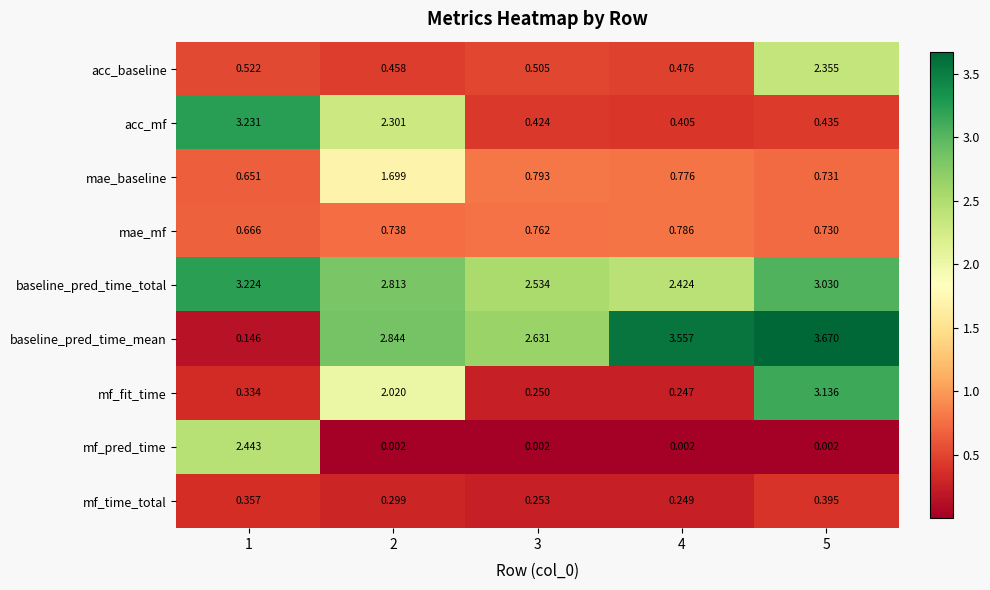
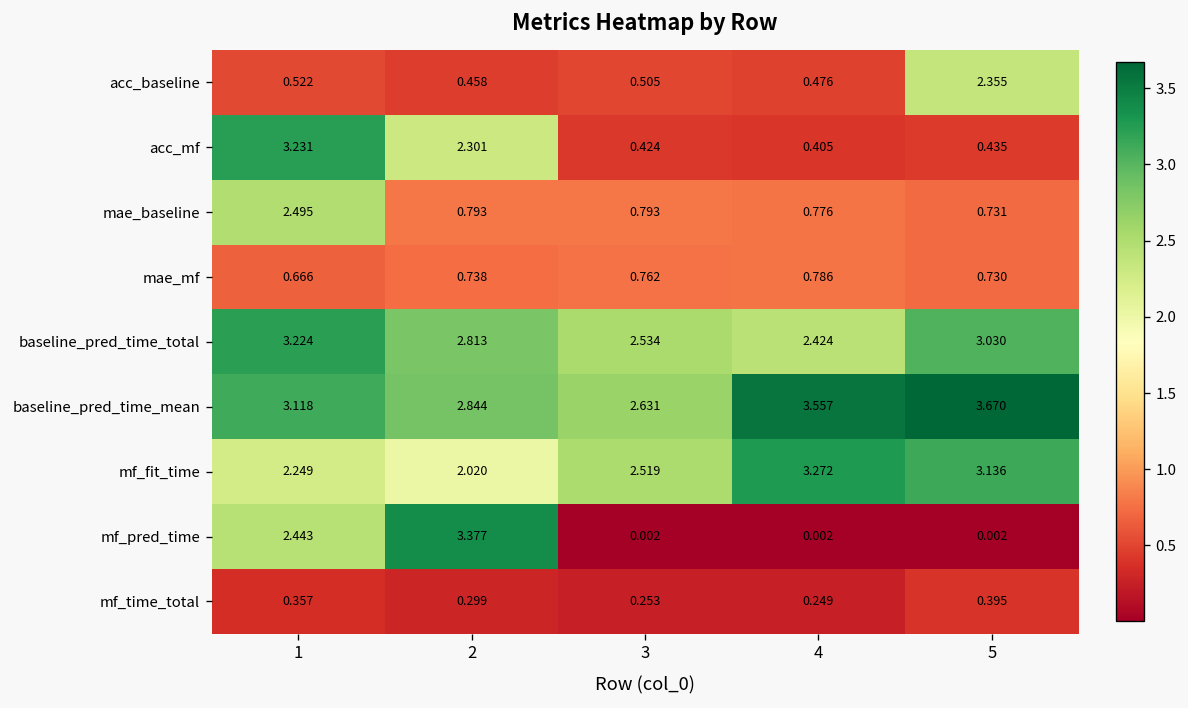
mae_baseline, 1: 0.651 -> 2.495
mae_baseline, 2: 1.699 -> 0.793
baseline_pred_time_mean, 1: 0.146 -> 3.118
mf_fit_time, 1: 0.334 -> 2.249
mf_fit_time, 3: 0.250 -> 2.519
mf_fit_time, 4: 0.247 -> 3.272
mf_pred_time, 2: 0.002 -> 3.377
